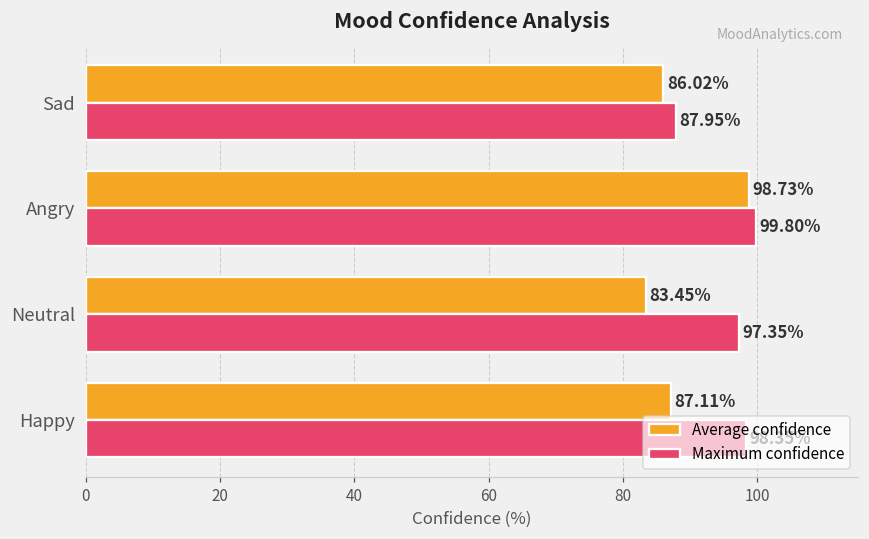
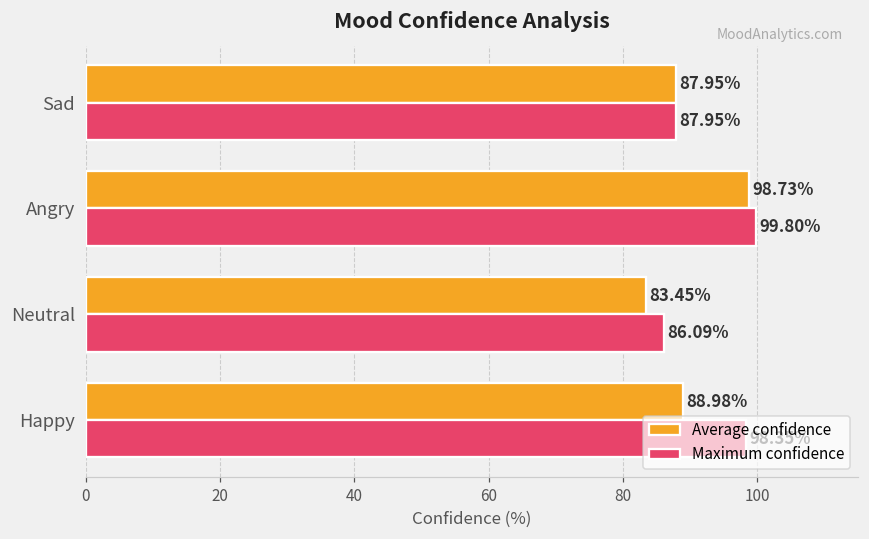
Average confidence, Sad: 86.02% -> 87.95%
Maximum confidence, Neutral: 97.35% -> 86.09%
Average confidence, Happy: 87.11% -> 88.98%
